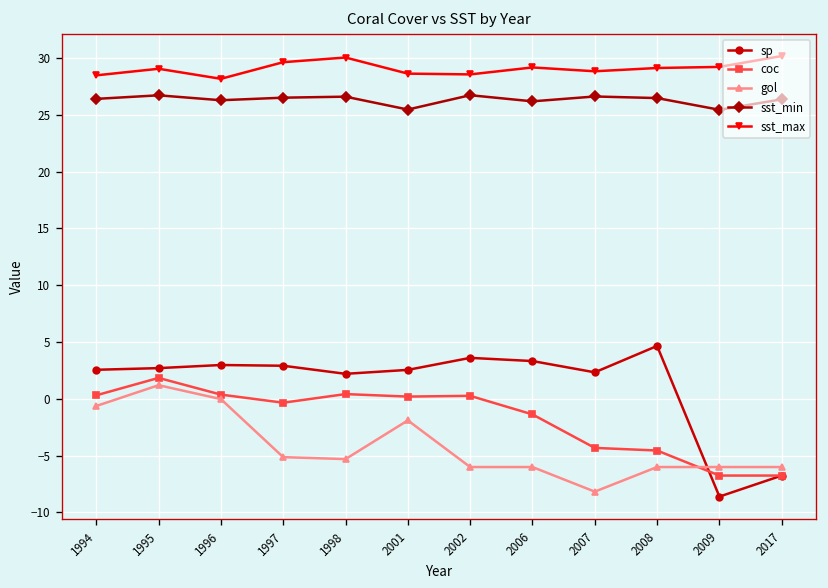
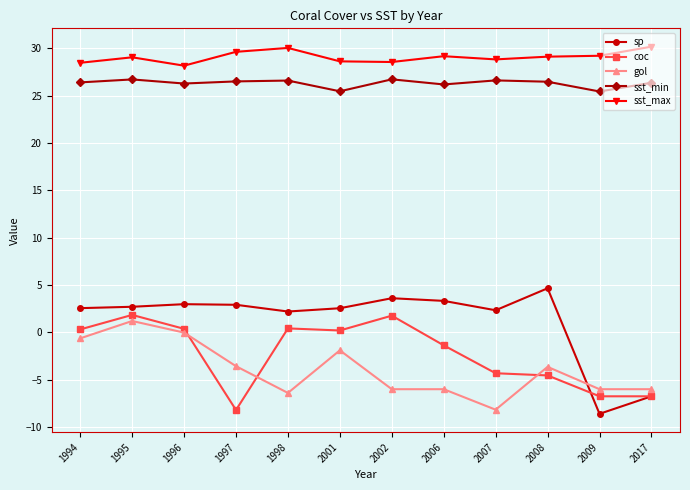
coc, 1997: 0 -> -8
gol, 1997: -5 -> -4
gol, 1998: -5 -> -6
coc, 2002: 0 -> 2
gol, 2008: -6 -> -4
